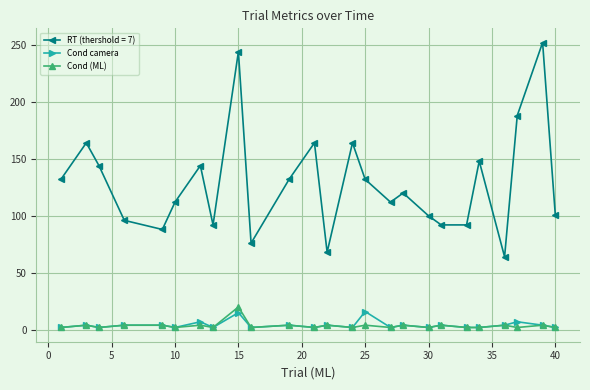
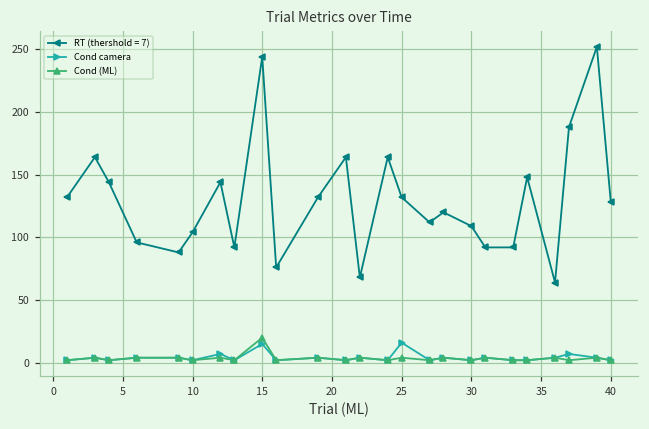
RT (thershold = 7), 10: 112 -> 104
RT (thershold = 7), 30: 100 -> 109
RT (thershold = 7), 40: 101 -> 128
